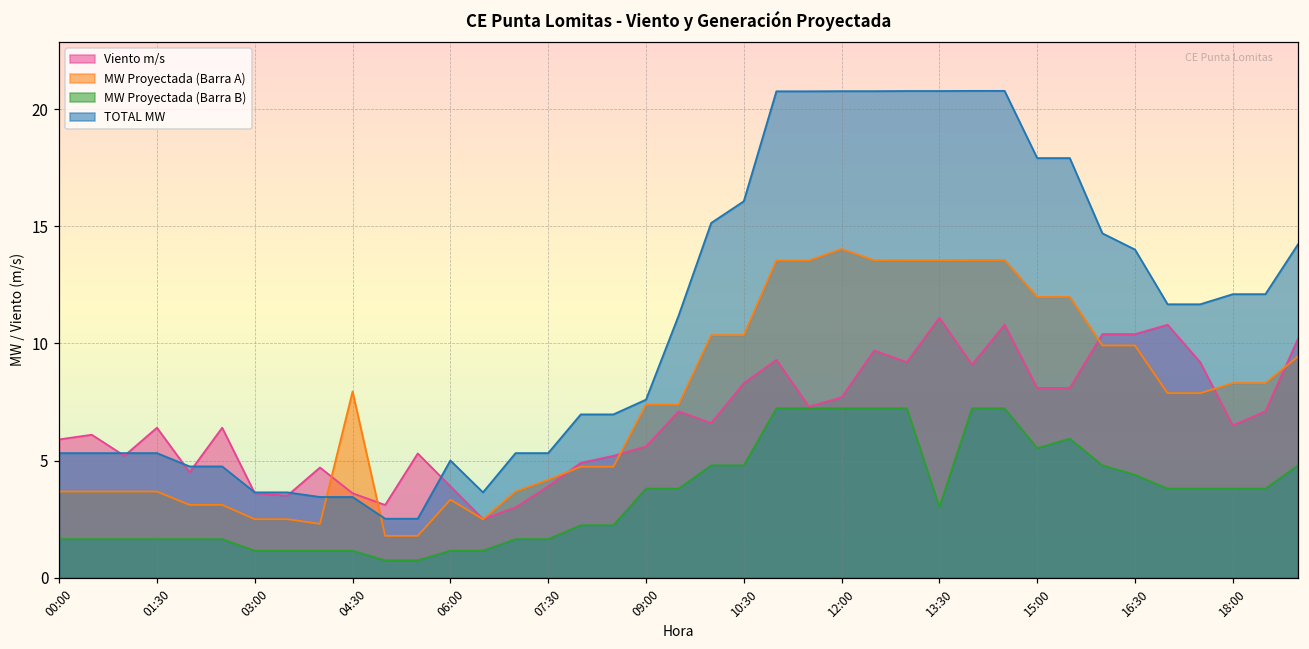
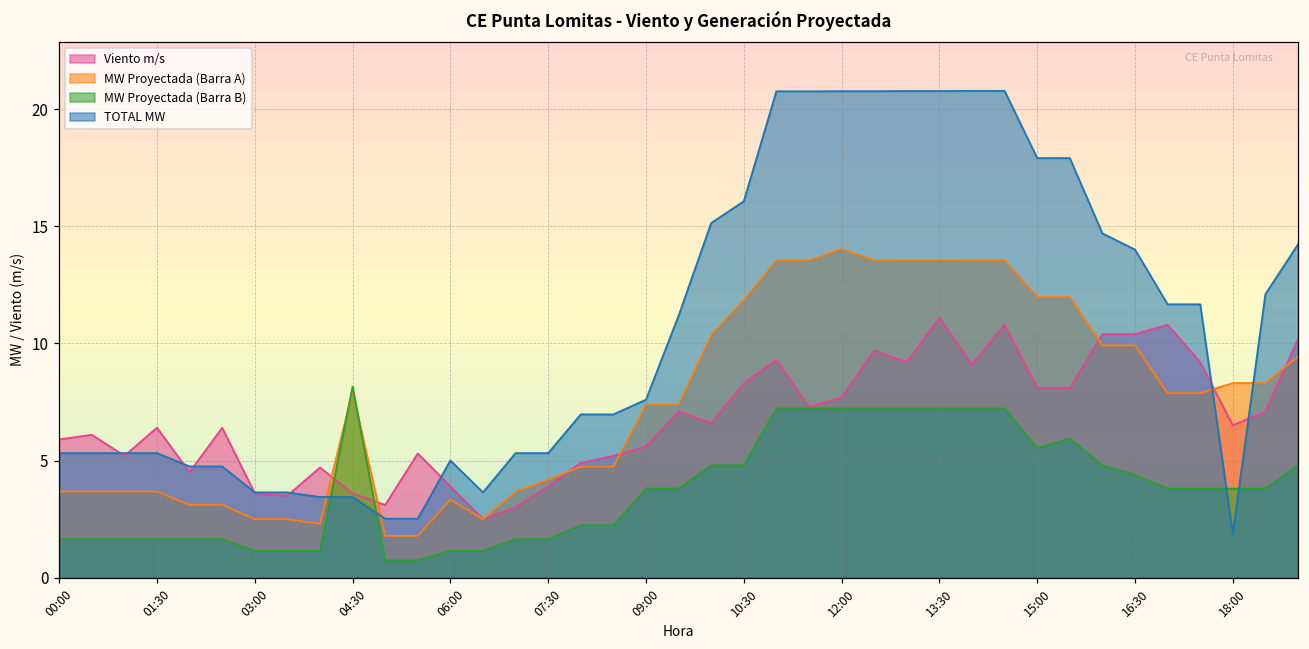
MW Proyectada (Barra B), 04:30: 1.1 -> 8.2
MW Proyectada (Barra A), 10:30: 10.4 -> 11.9
MW Proyectada (Barra B), 13:30: 3.0 -> 7.2
TOTAL MW, 18:00: 12.1 -> 1.9
